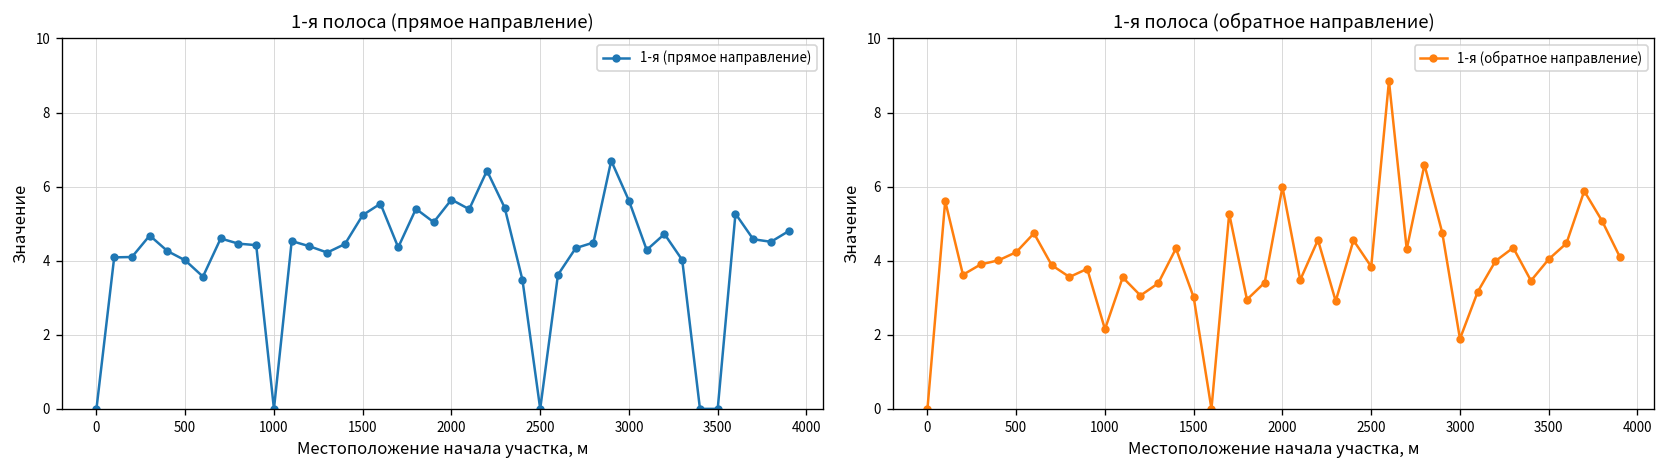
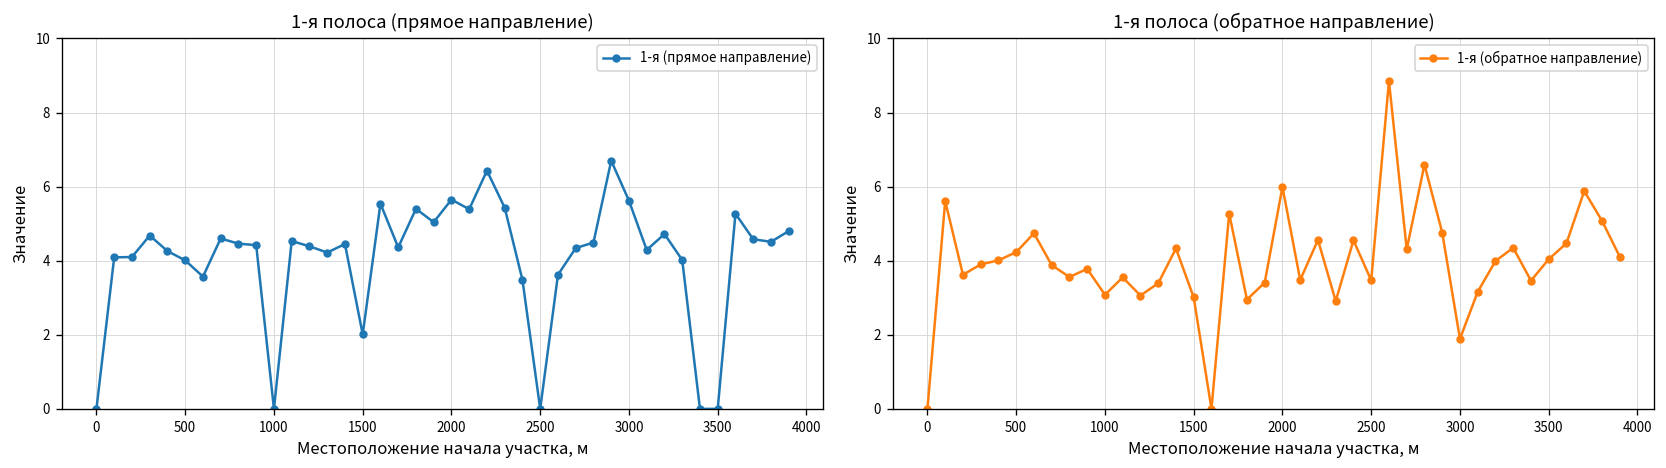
1-я полоса (прямое направление), 1500: 5.2 -> 2.0
1-я полоса (обратное направление), 1000: 2.2 -> 3.1
1-я полоса (обратное направление), 2500: 3.8 -> 3.5
